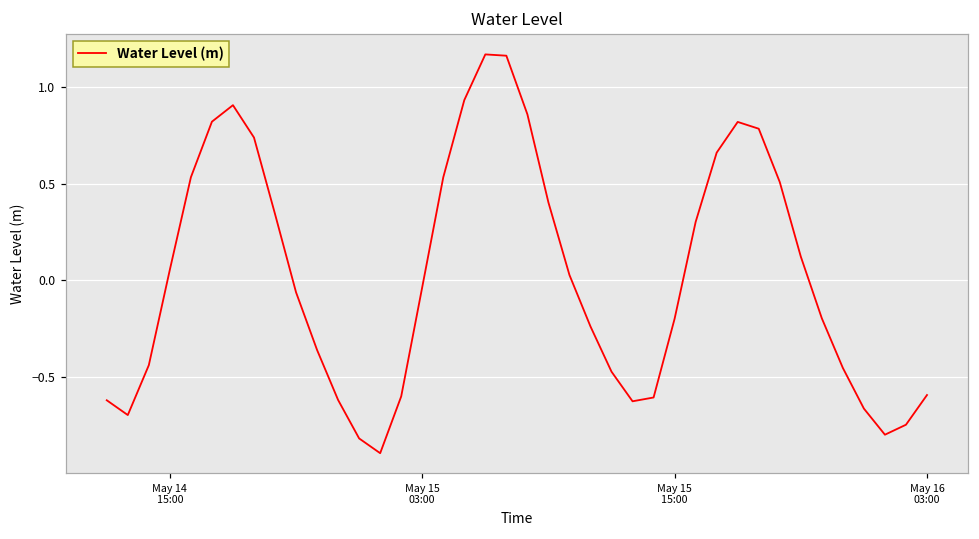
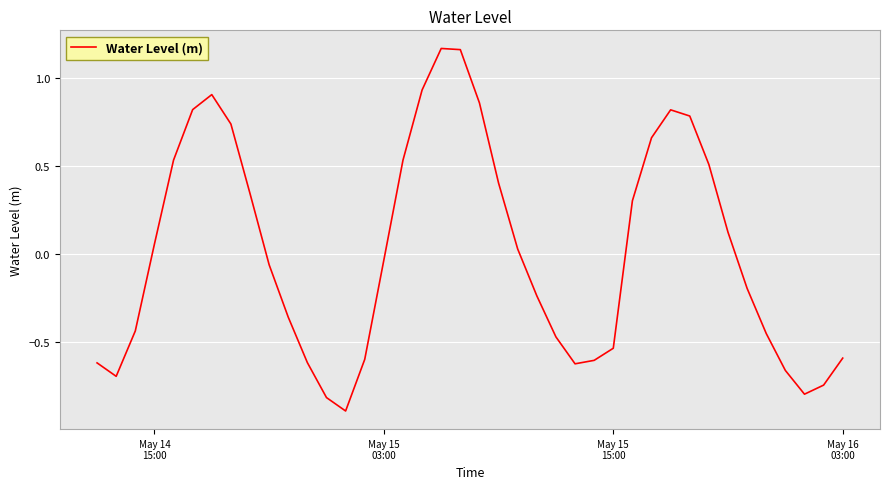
May 15 15:00: -0.20 -> -0.54
